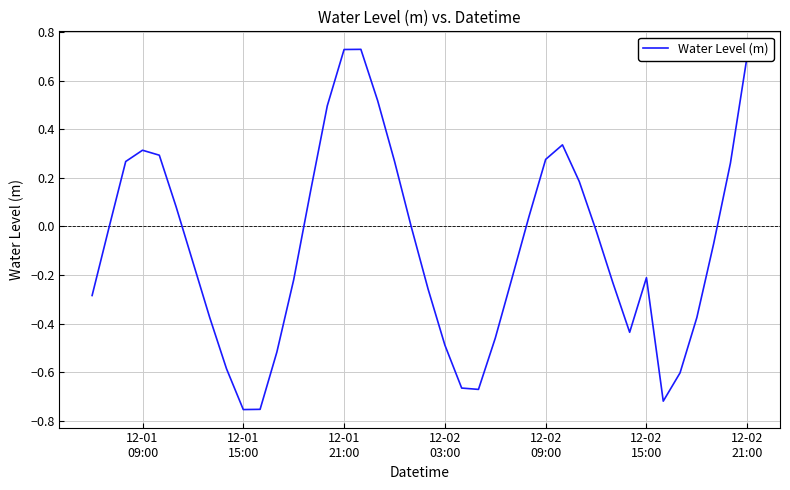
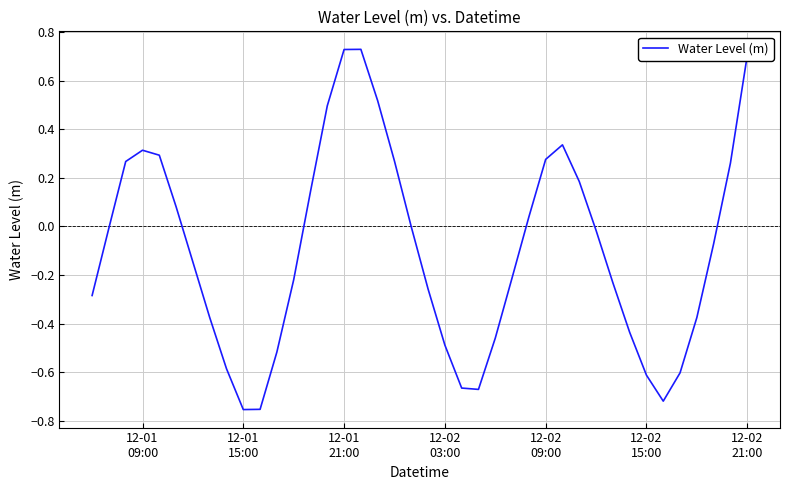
12-02 15:00: -0.21 -> -0.61
